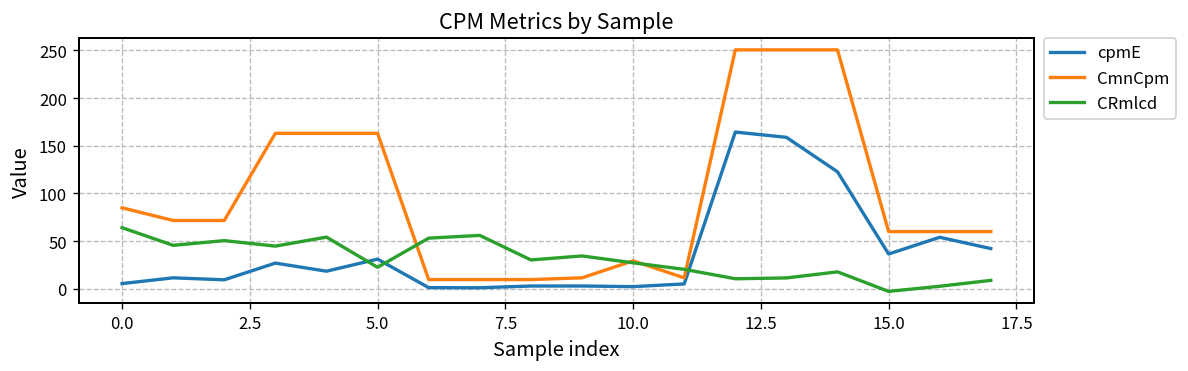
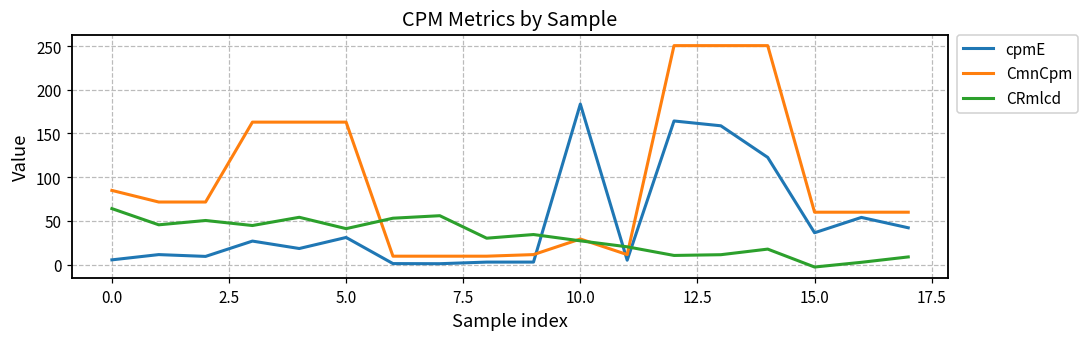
CRmlcd, 5.0: 20 -> 40
cpmE, 10.0: 0 -> 180
